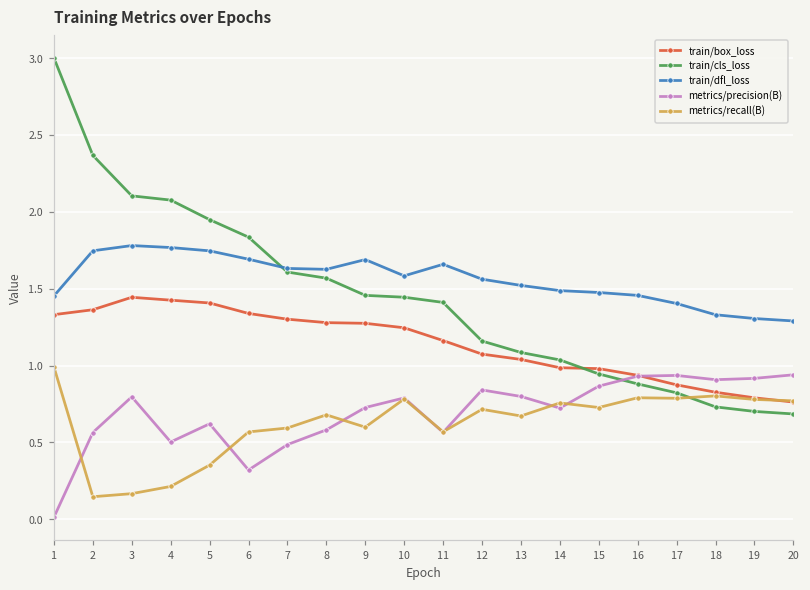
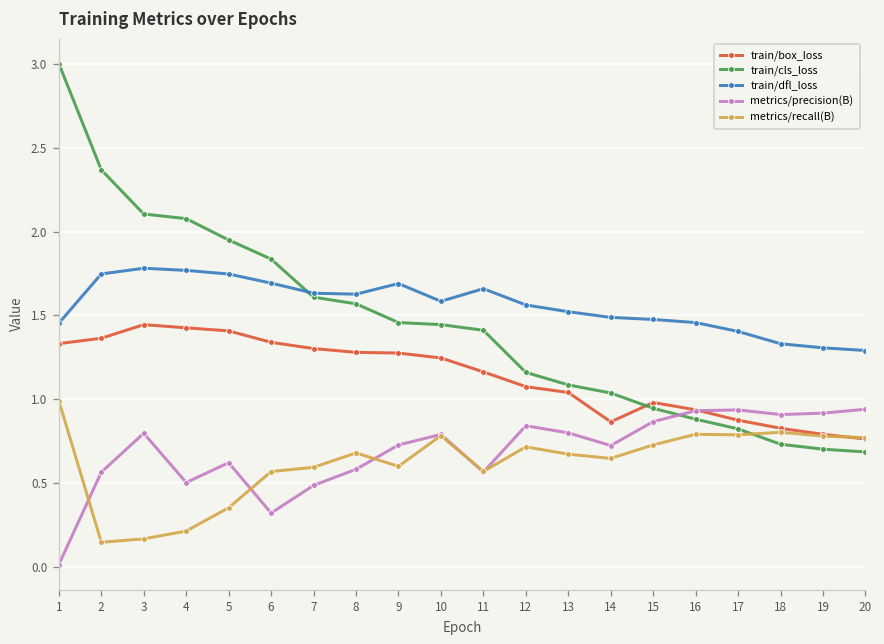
train/box_loss, 14: 0.99 -> 0.86
metrics/recall(B), 14: 0.76 -> 0.65
